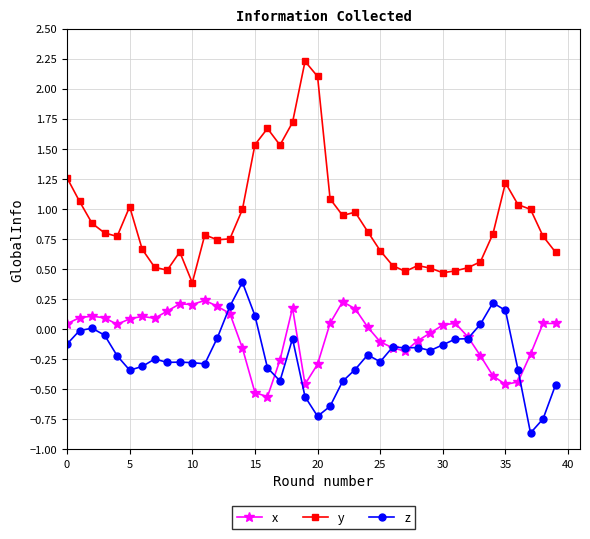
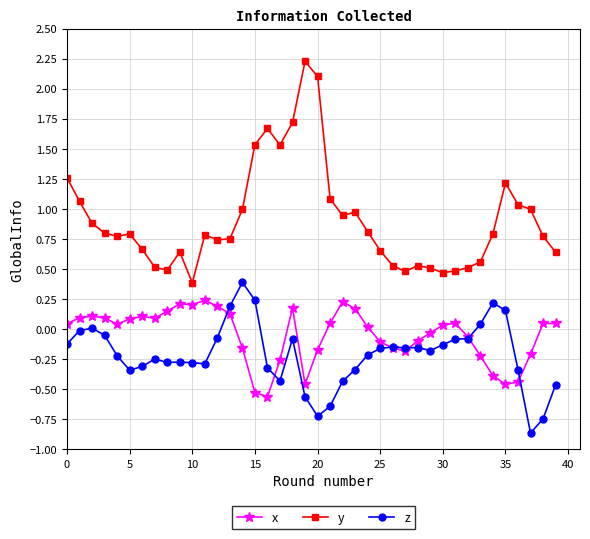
y, 5: 1.02 -> 0.79
z, 15: 0.11 -> 0.24
x, 20: -0.29 -> -0.17
z, 25: -0.27 -> -0.16
